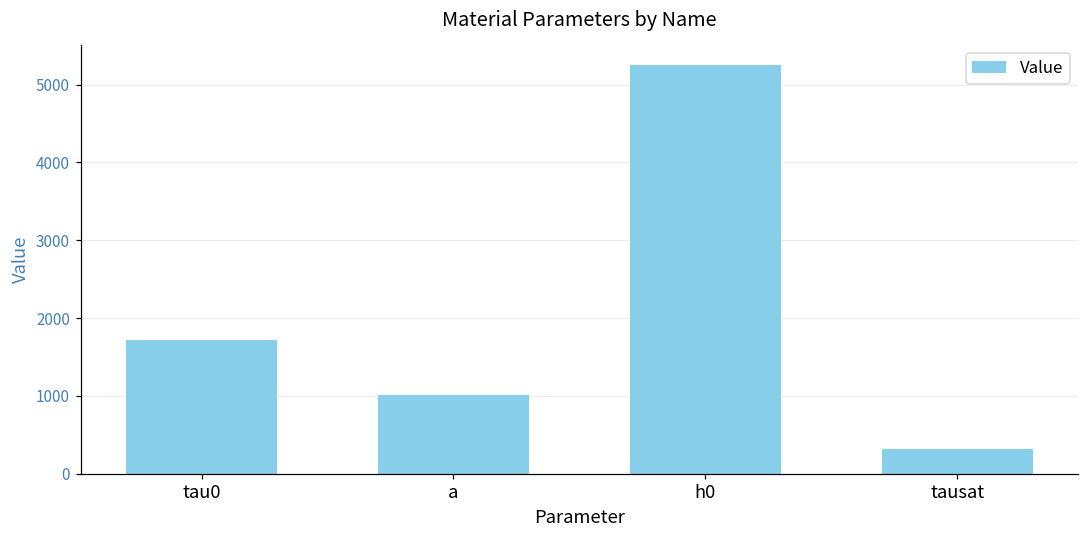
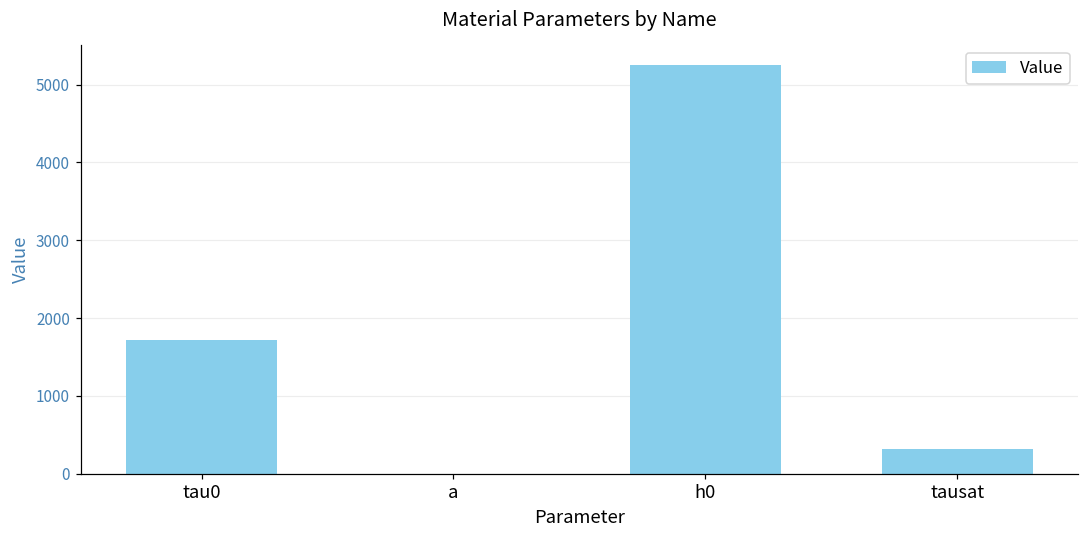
a: 1000 -> 0
